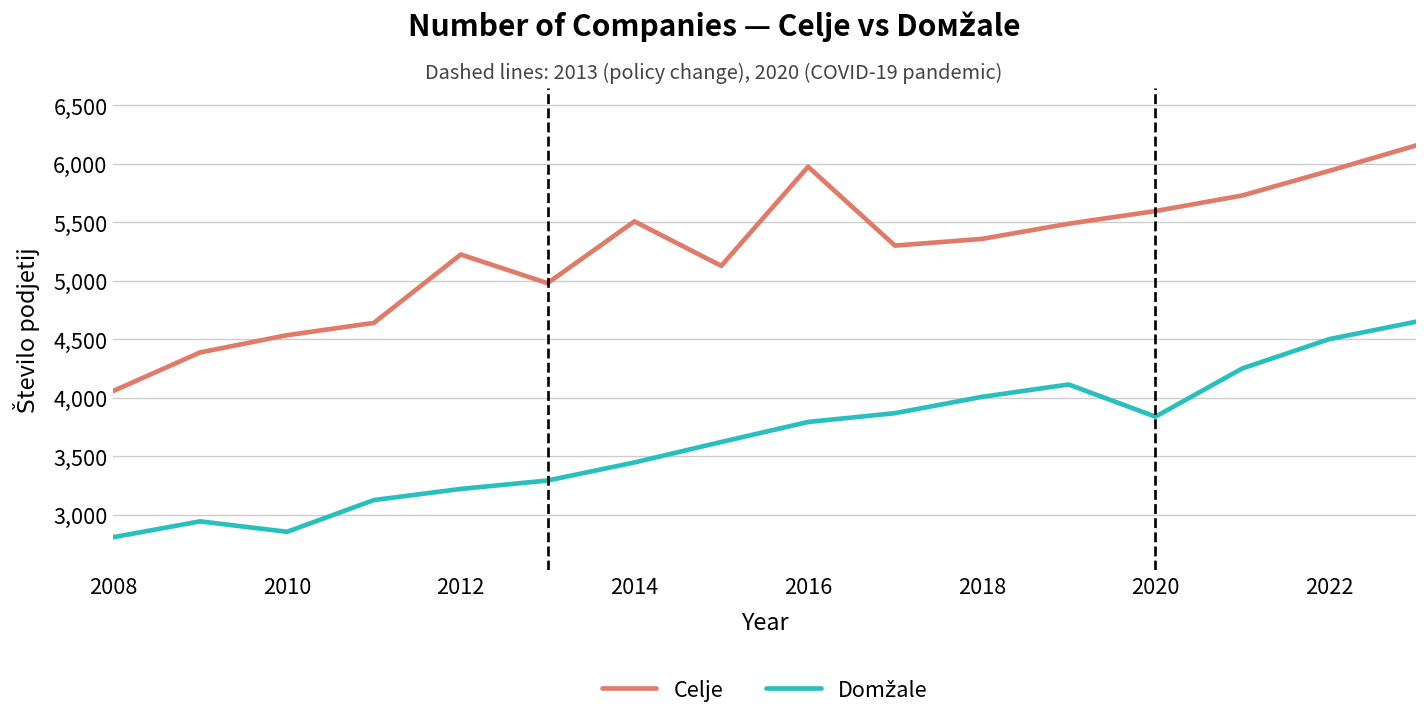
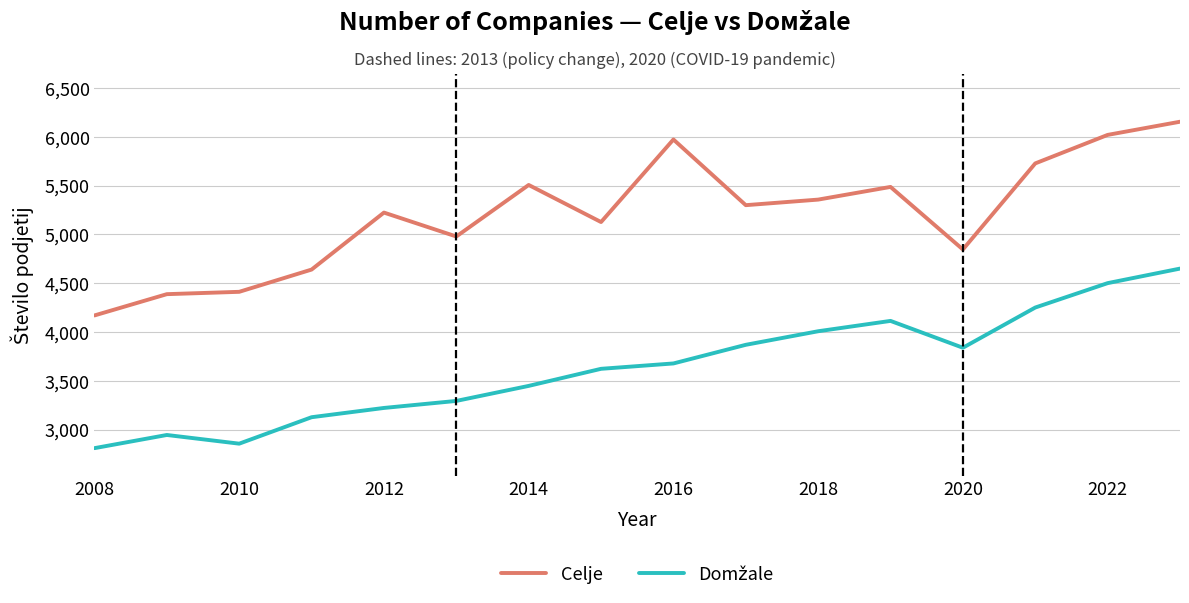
Celje, 2008: 4,100 -> 4,200
Celje, 2010: 4,500 -> 4,400
Domžale, 2016: 3,800 -> 3,700
Celje, 2020: 5,600 -> 4,800
Celje, 2022: 5,900 -> 6,000
